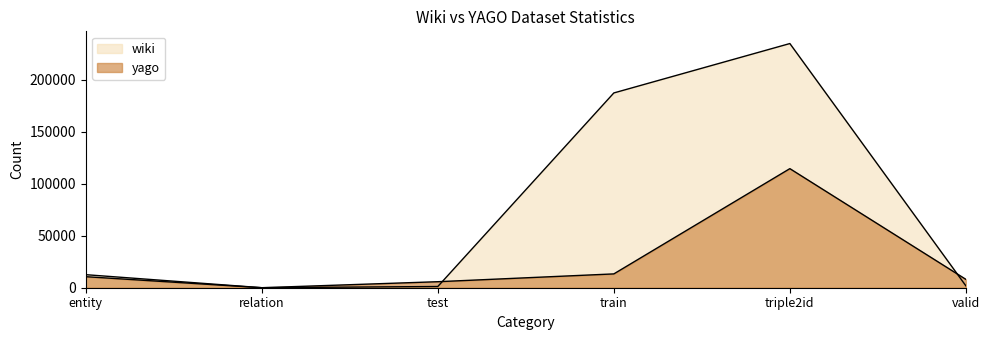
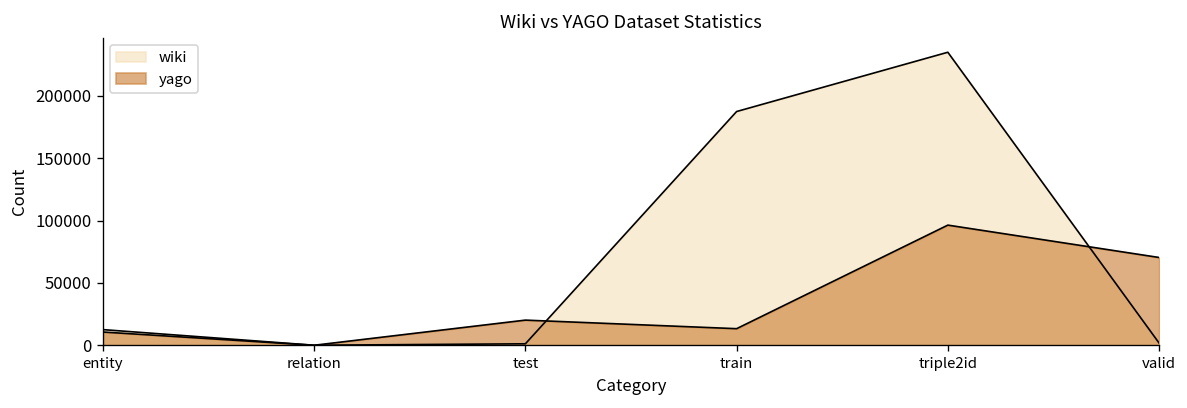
yago, test: 6000 -> 20000
yago, triple2id: 115000 -> 96000
yago, valid: 8000 -> 70000
